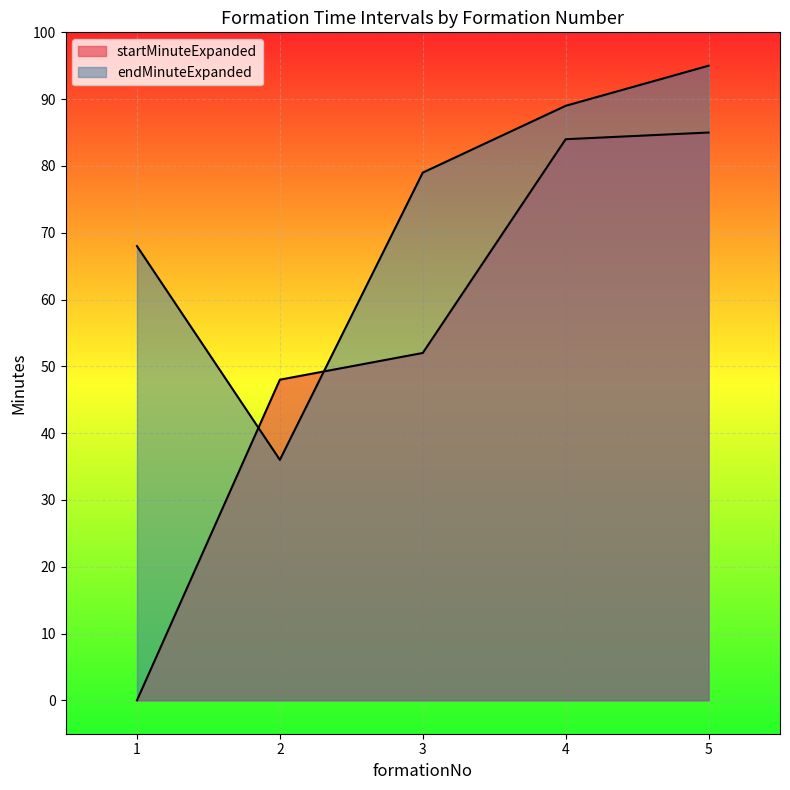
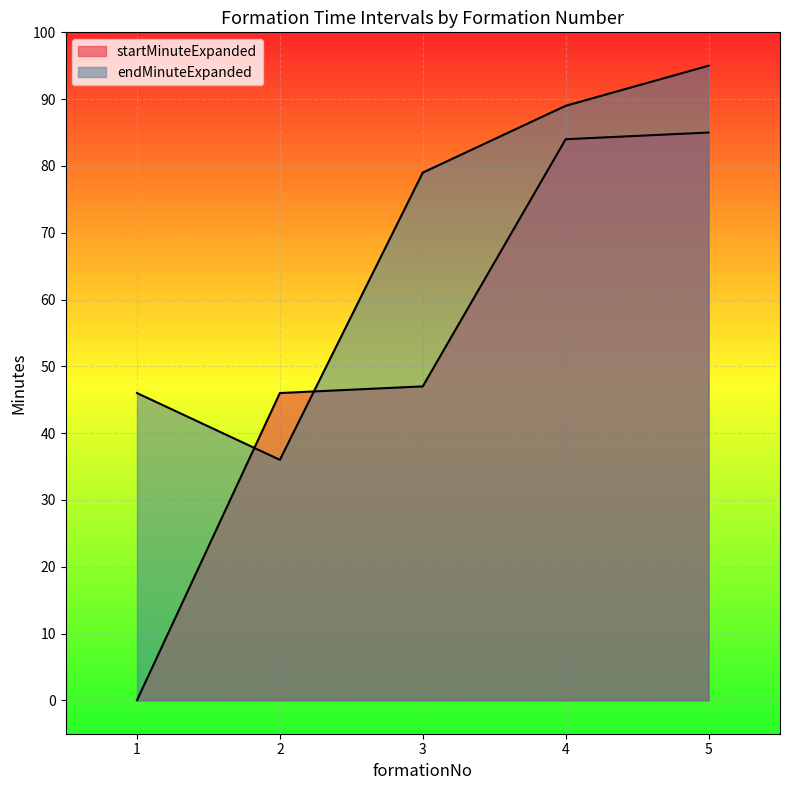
endMinuteExpanded, 1: 68 -> 46
startMinuteExpanded, 2: 48 -> 46
startMinuteExpanded, 3: 52 -> 47
